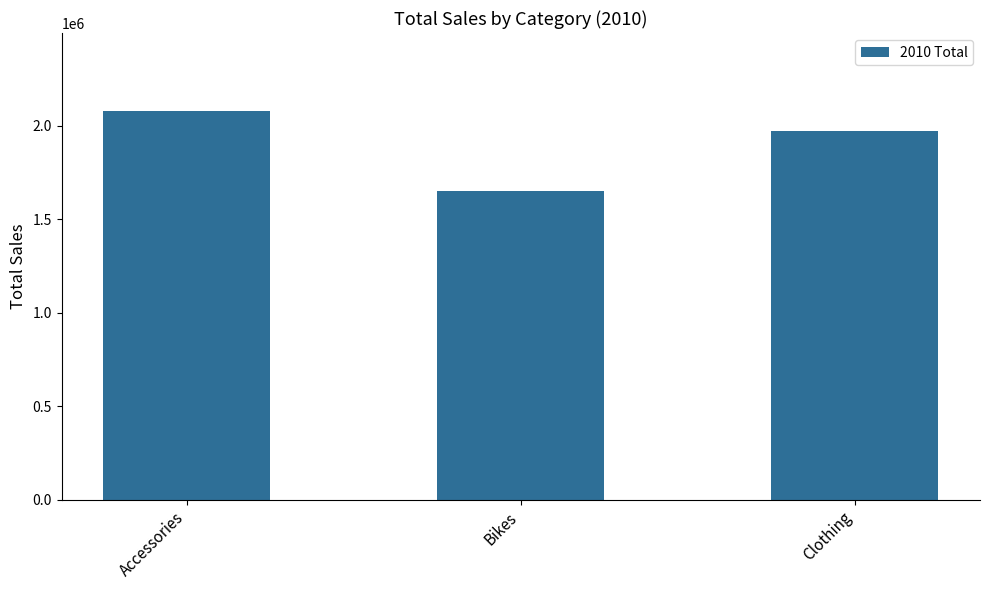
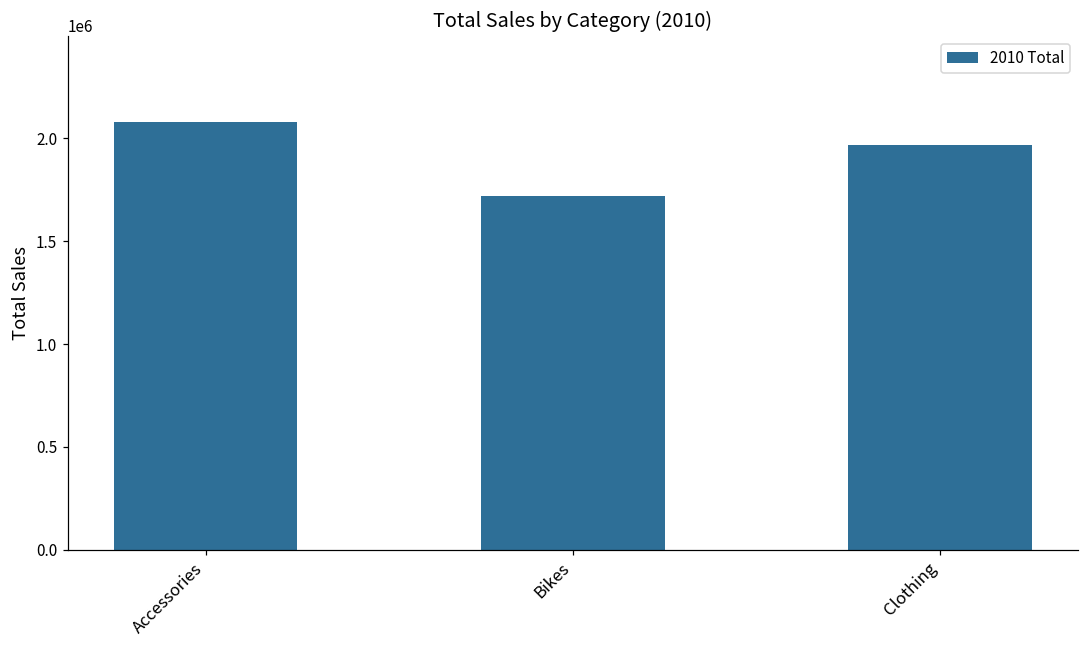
Bikes: 1650000 -> 1720000
